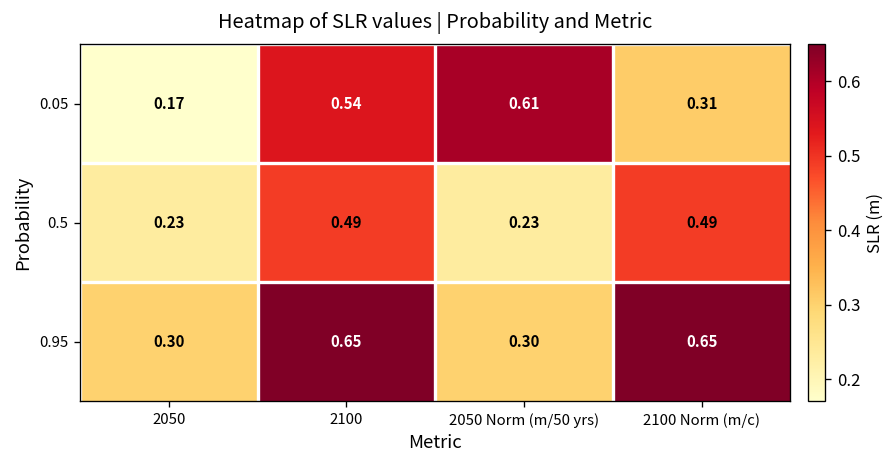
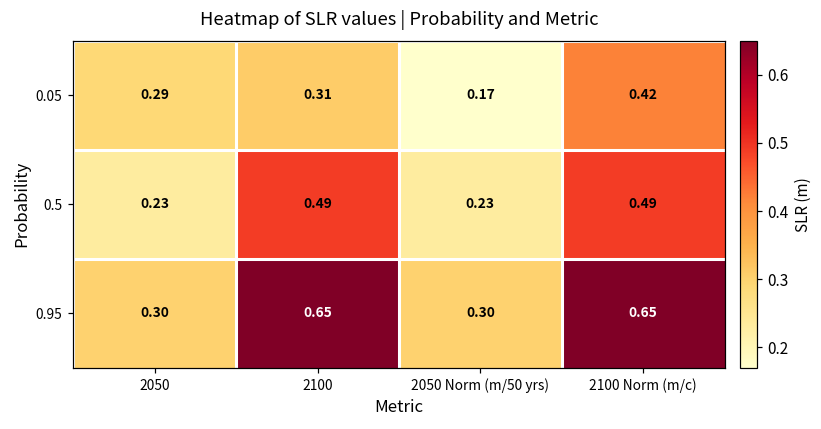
0.05, 2050: 0.17 -> 0.29
0.05, 2100: 0.54 -> 0.31
0.05, 2050 Norm (m/50 yrs): 0.61 -> 0.17
0.05, 2100 Norm (m/c): 0.31 -> 0.42
